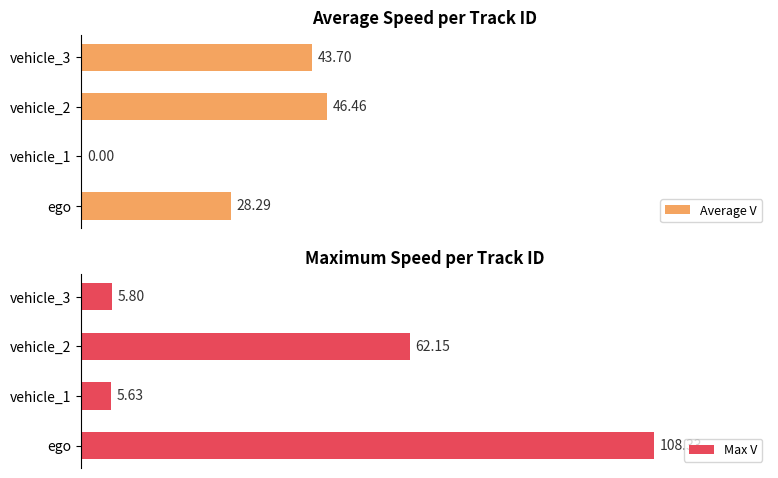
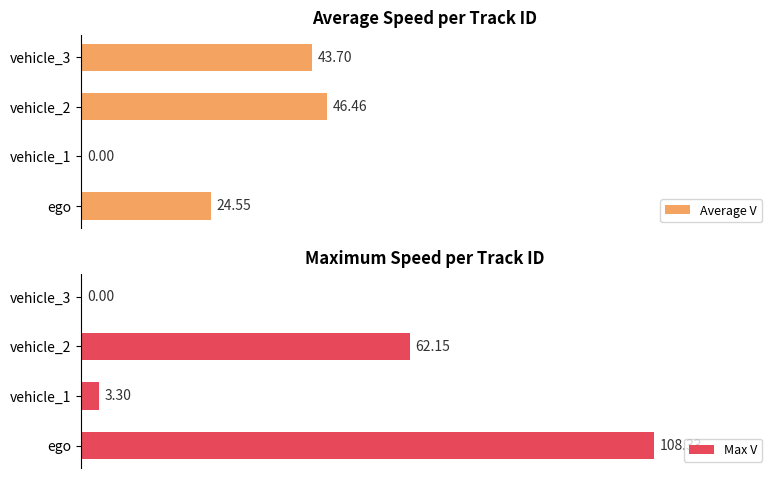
Average Speed per Track ID, ego: 28.29 -> 24.55
Maximum Speed per Track ID, vehicle_3: 5.80 -> 0.00
Maximum Speed per Track ID, vehicle_1: 5.63 -> 3.30
